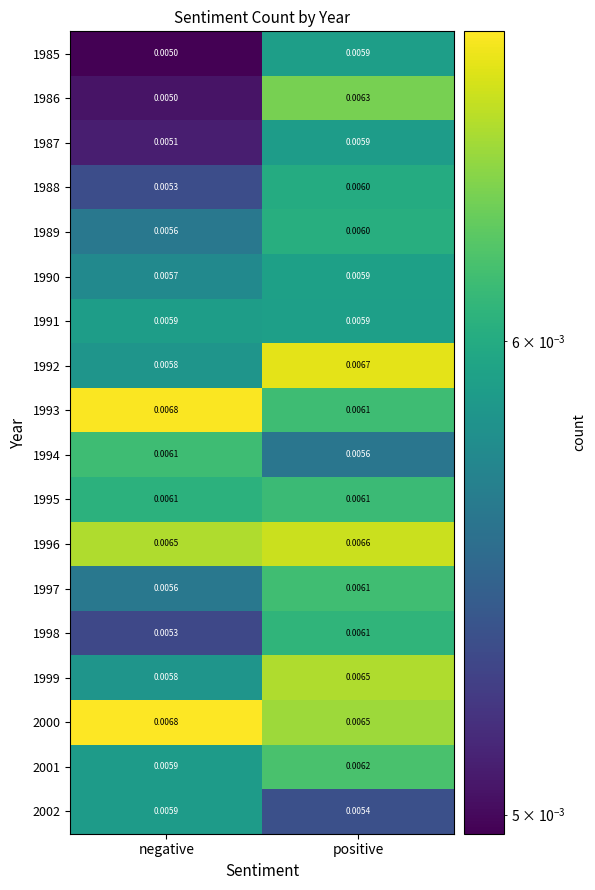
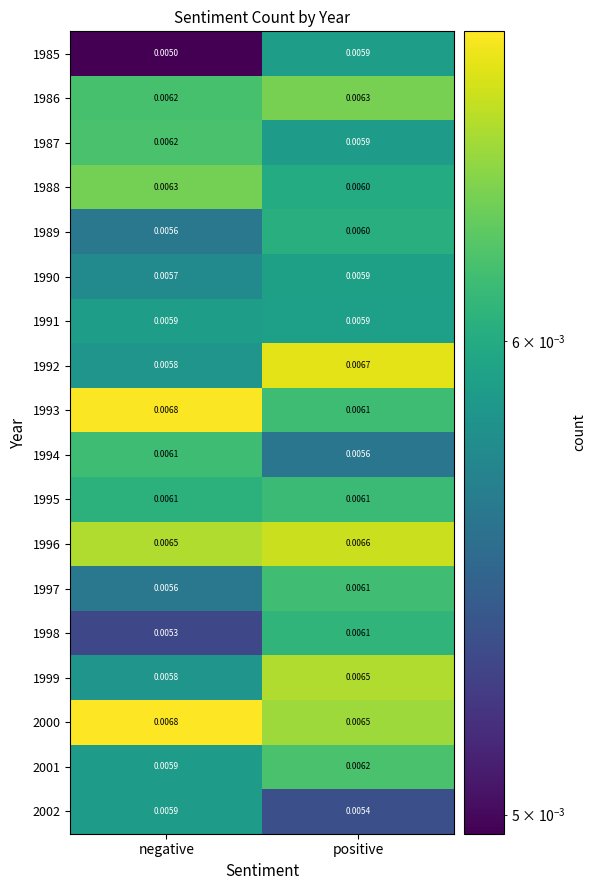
1986, negative: 0.0050 -> 0.0062
1987, negative: 0.0051 -> 0.0062
1988, negative: 0.0053 -> 0.0063
